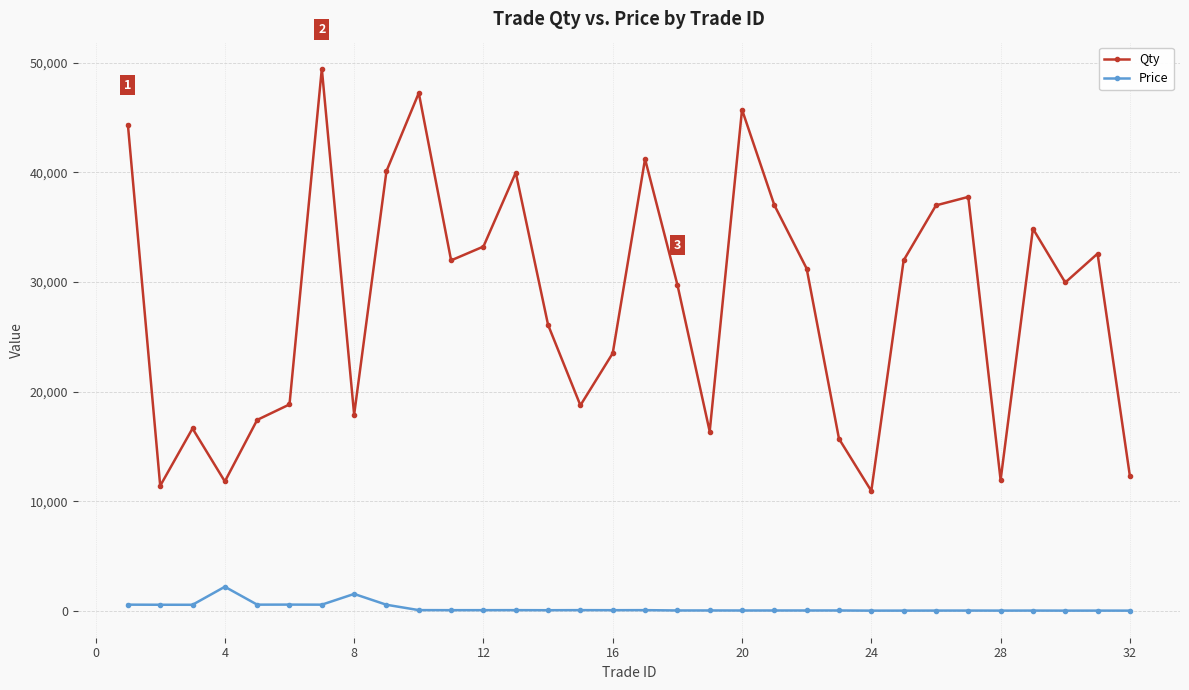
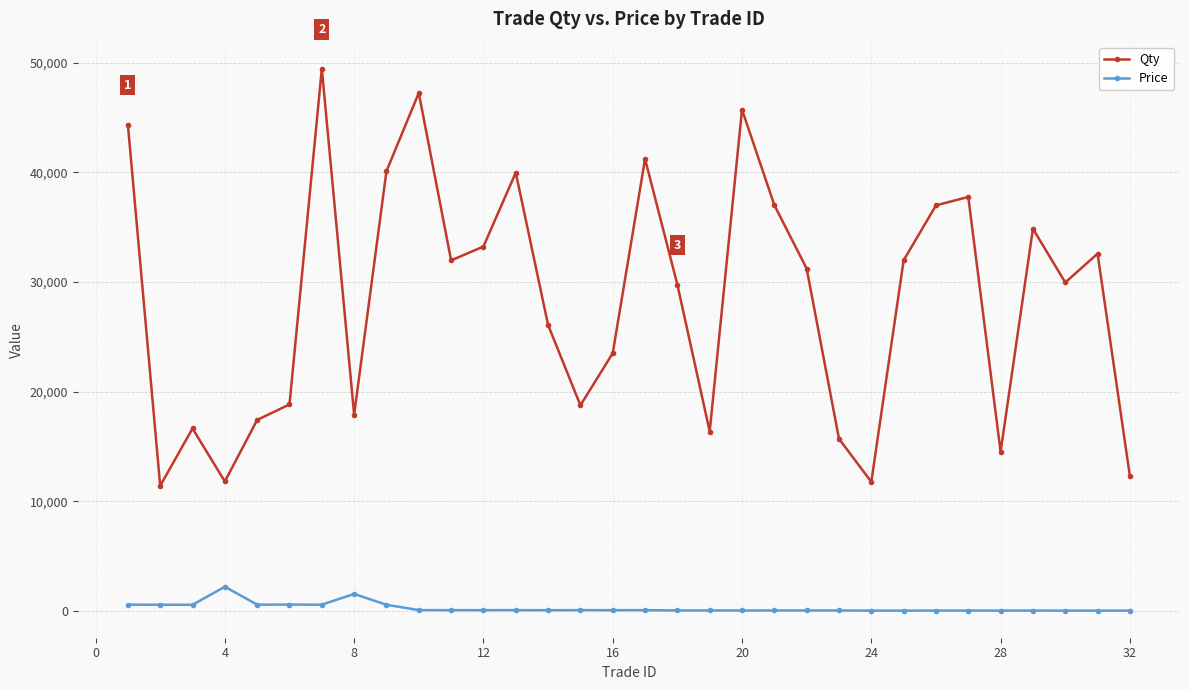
Qty, 24: 10,900 -> 11,800
Qty, 28: 11,900 -> 14,500
